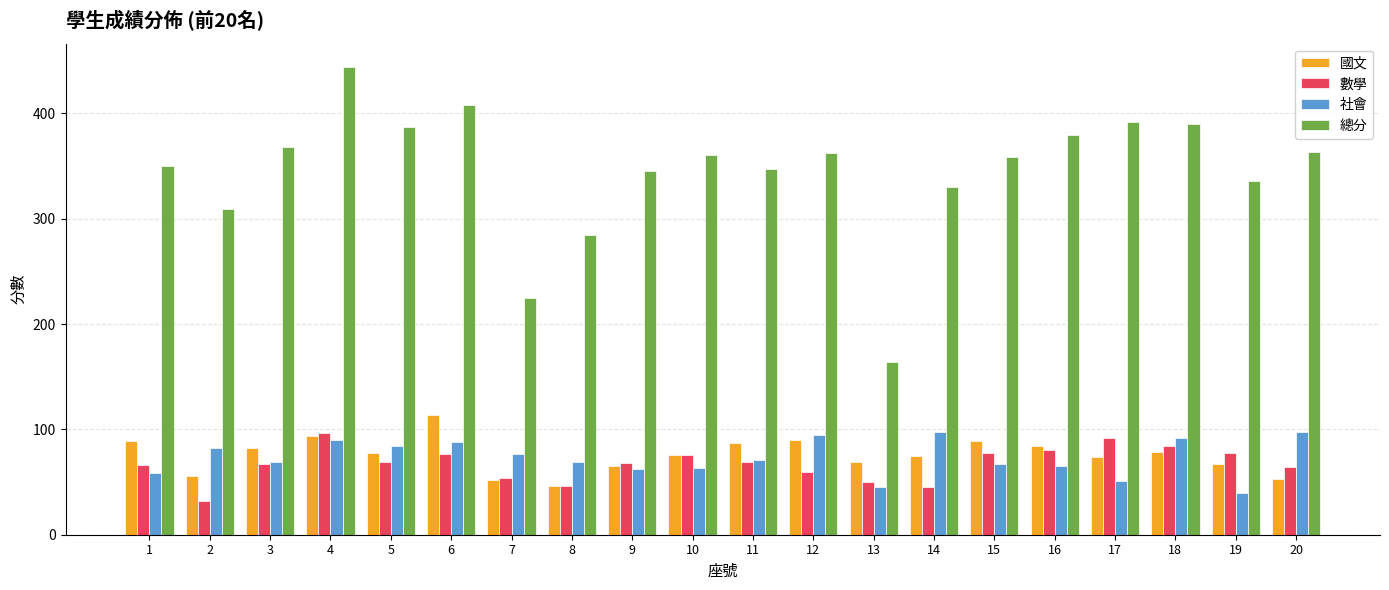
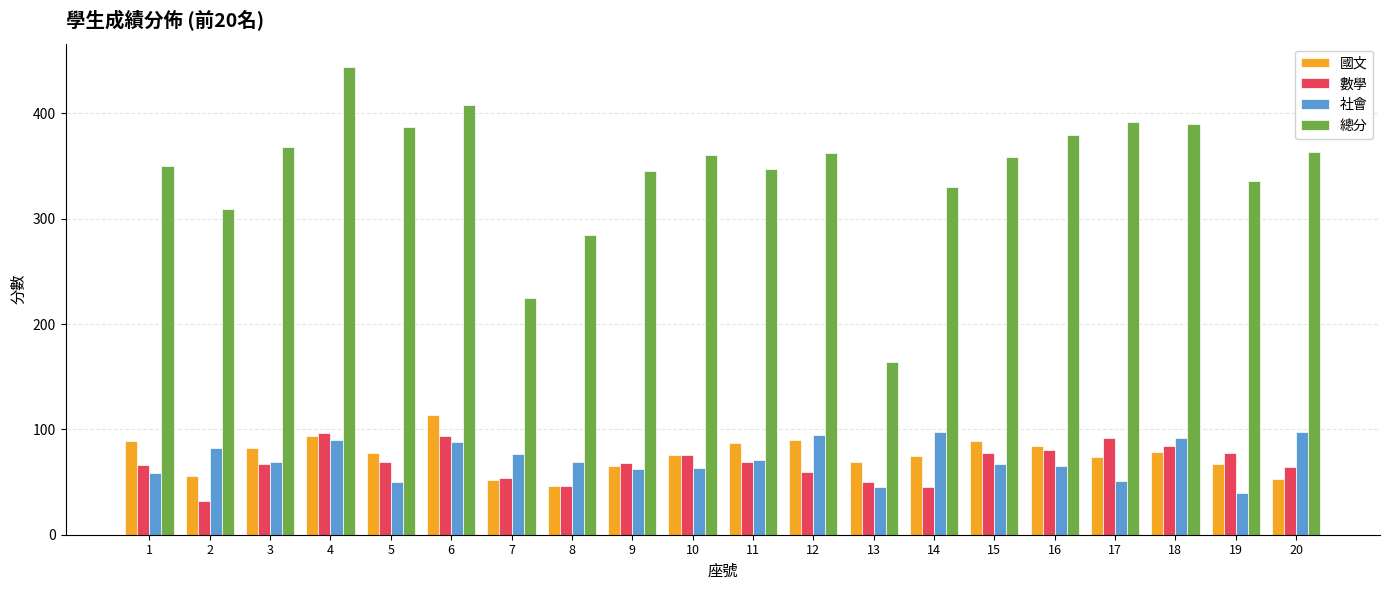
社會, 5: 84 -> 50
數學, 6: 77 -> 94
